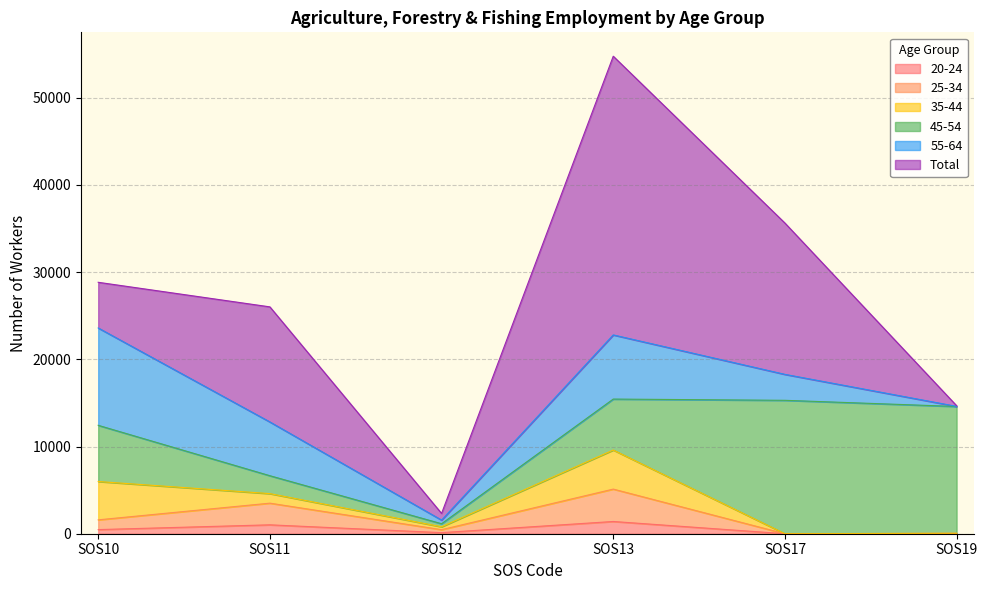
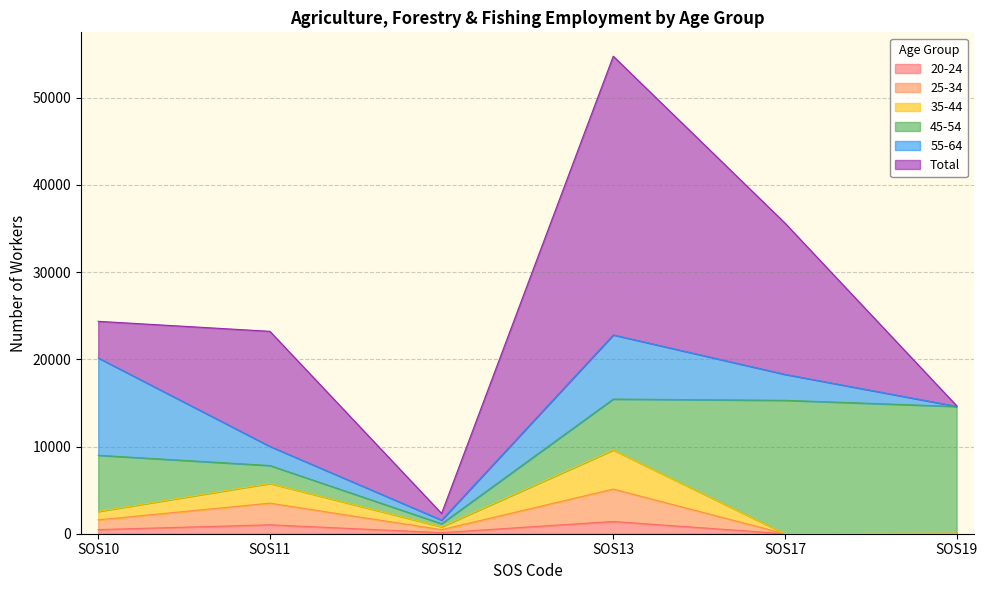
35-44, SOS10: 4000 -> 1000
Total, SOS10: 5000 -> 4000
35-44, SOS11: 1000 -> 2000
55-64, SOS11: 6000 -> 2000
